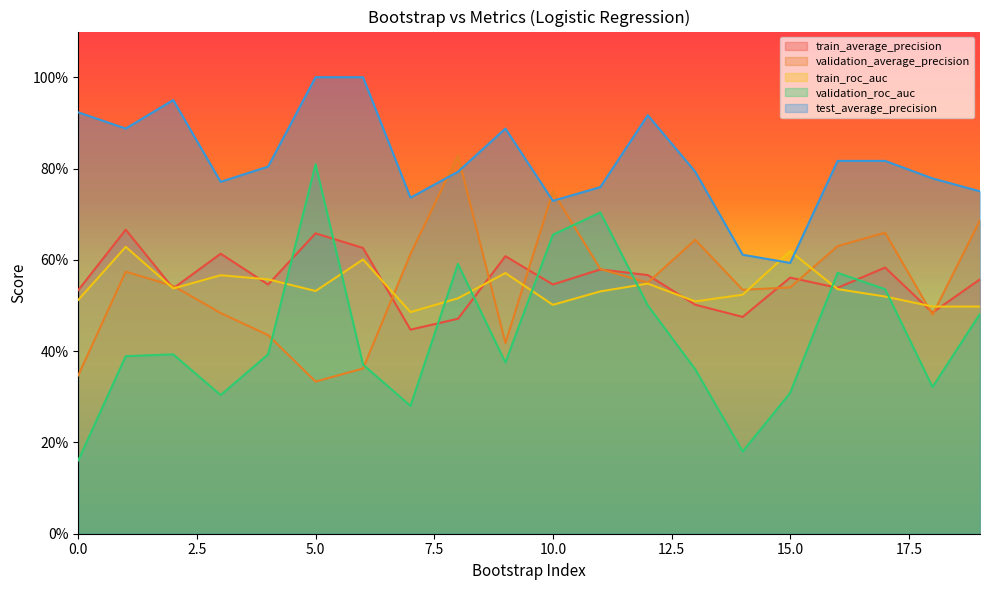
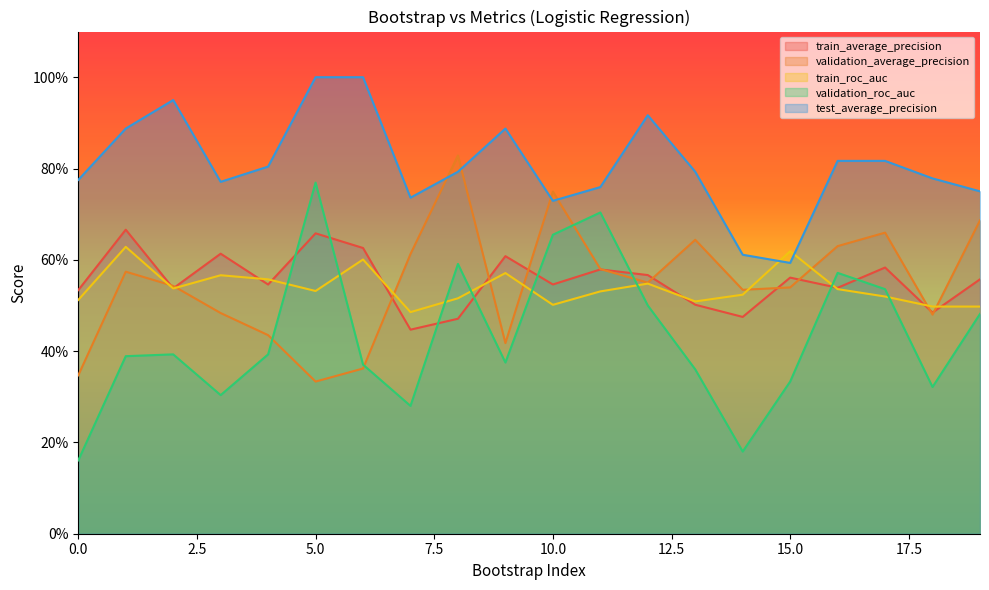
test_average_precision, 0.0: 92% -> 78%
validation_roc_auc, 5.0: 81% -> 77%
validation_roc_auc, 15.0: 31% -> 33%
